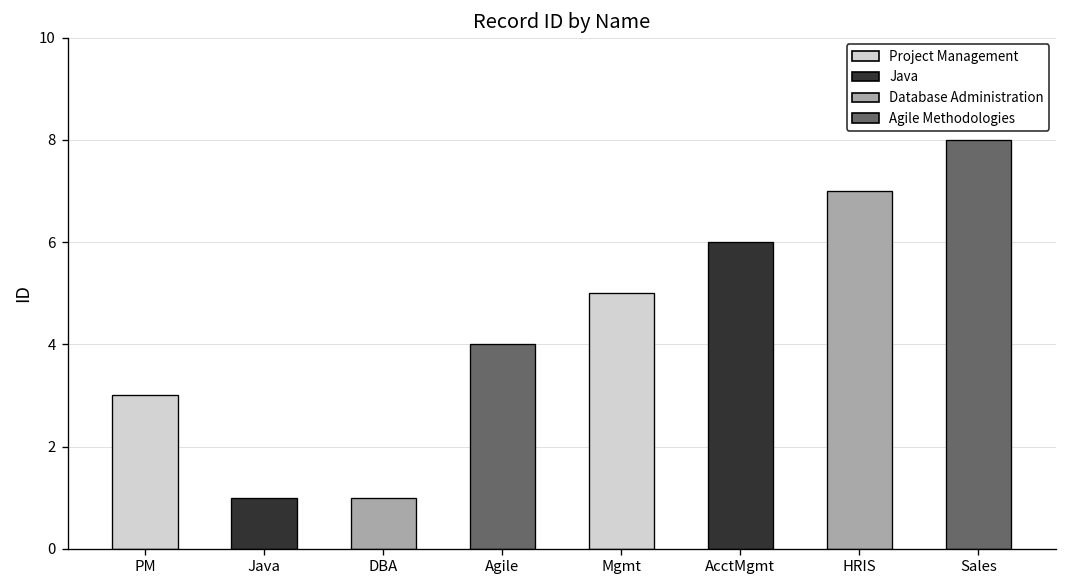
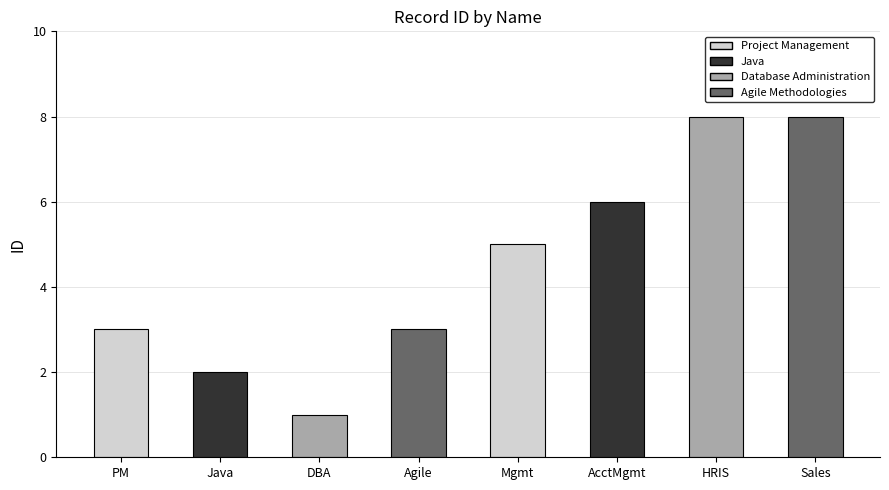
Java: 1 -> 2
Agile: 4 -> 3
HRIS: 7 -> 8
